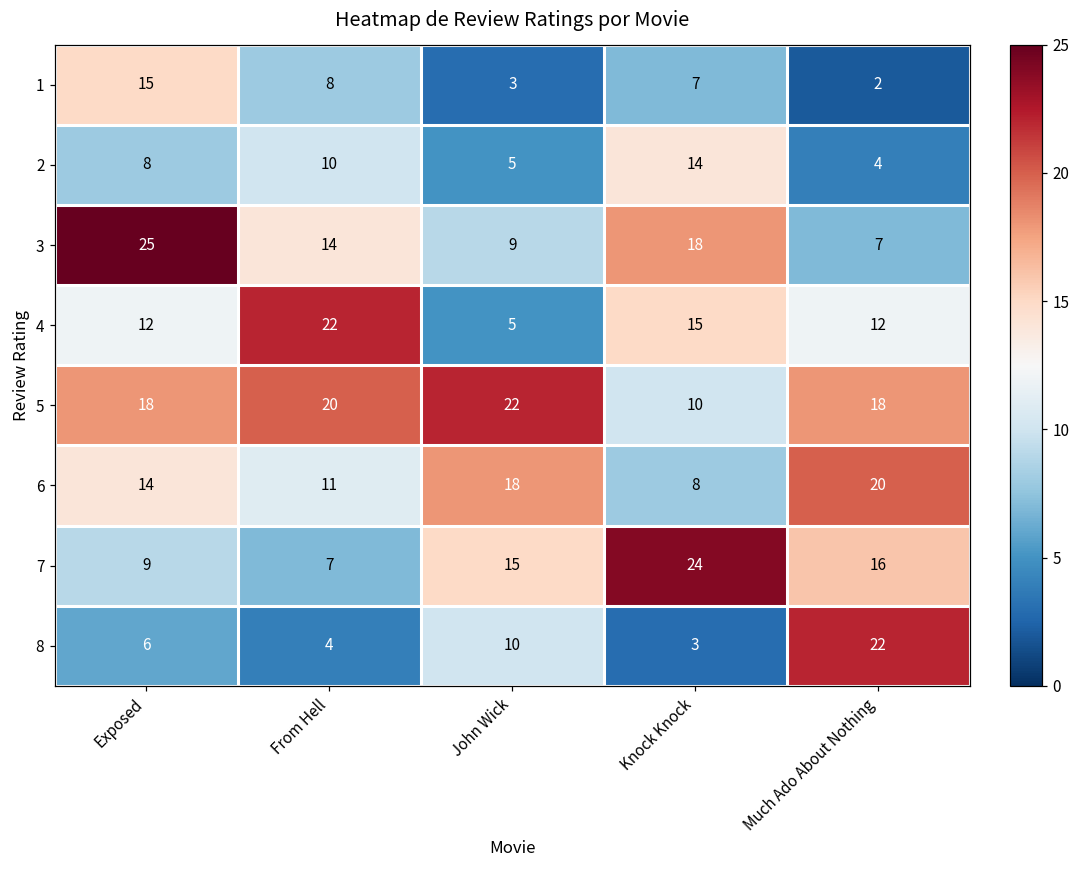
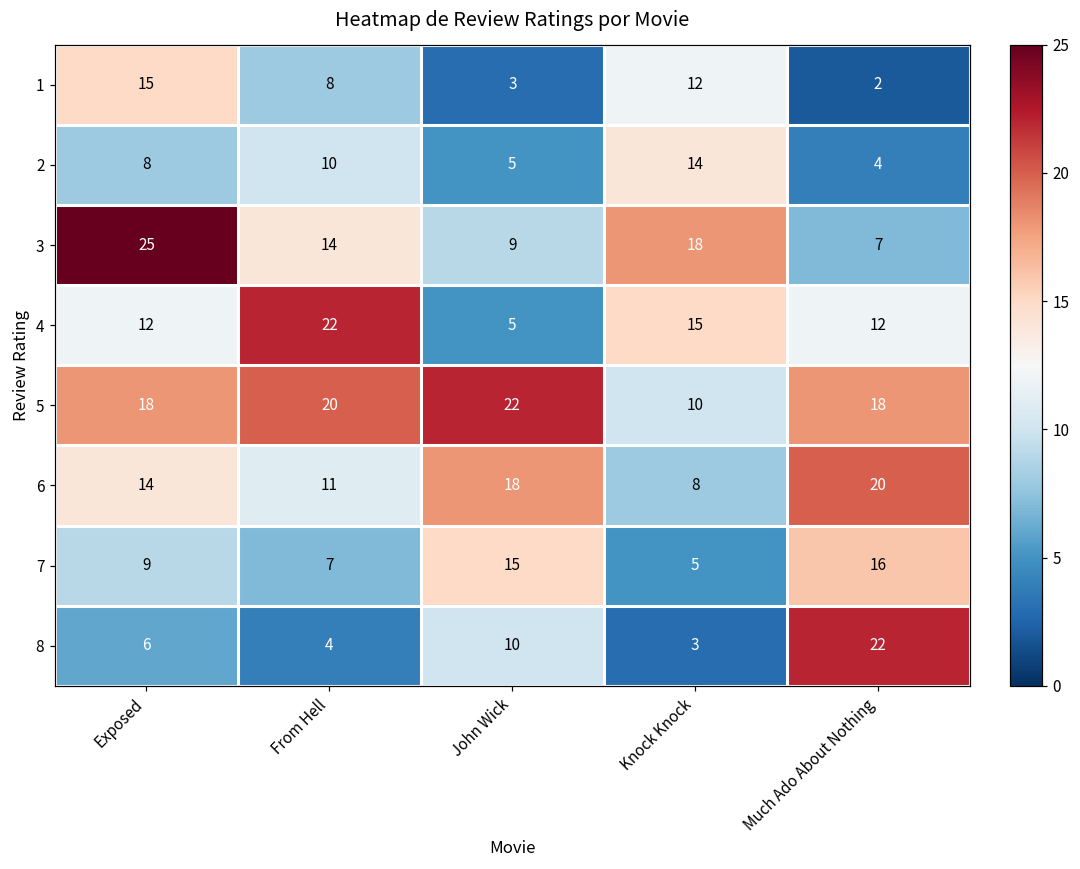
1, Knock Knock: 7 -> 12
7, Knock Knock: 24 -> 5
